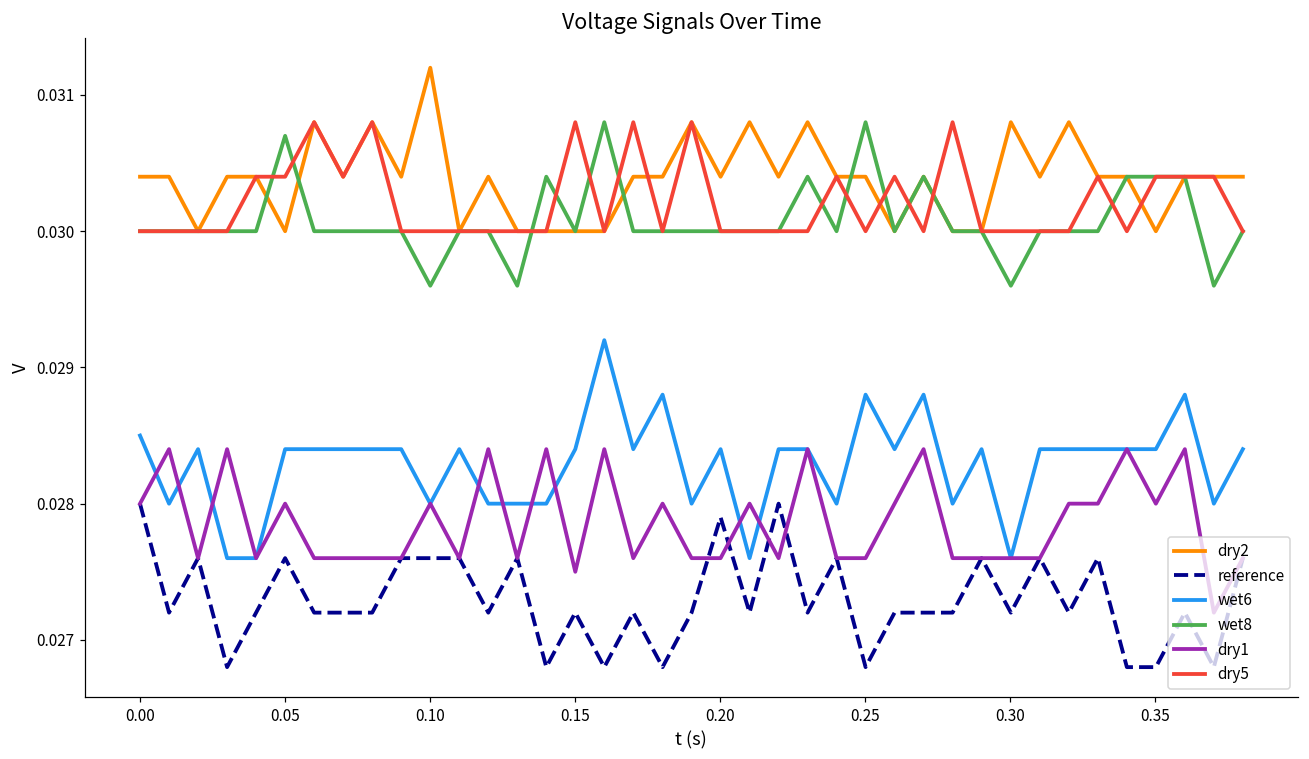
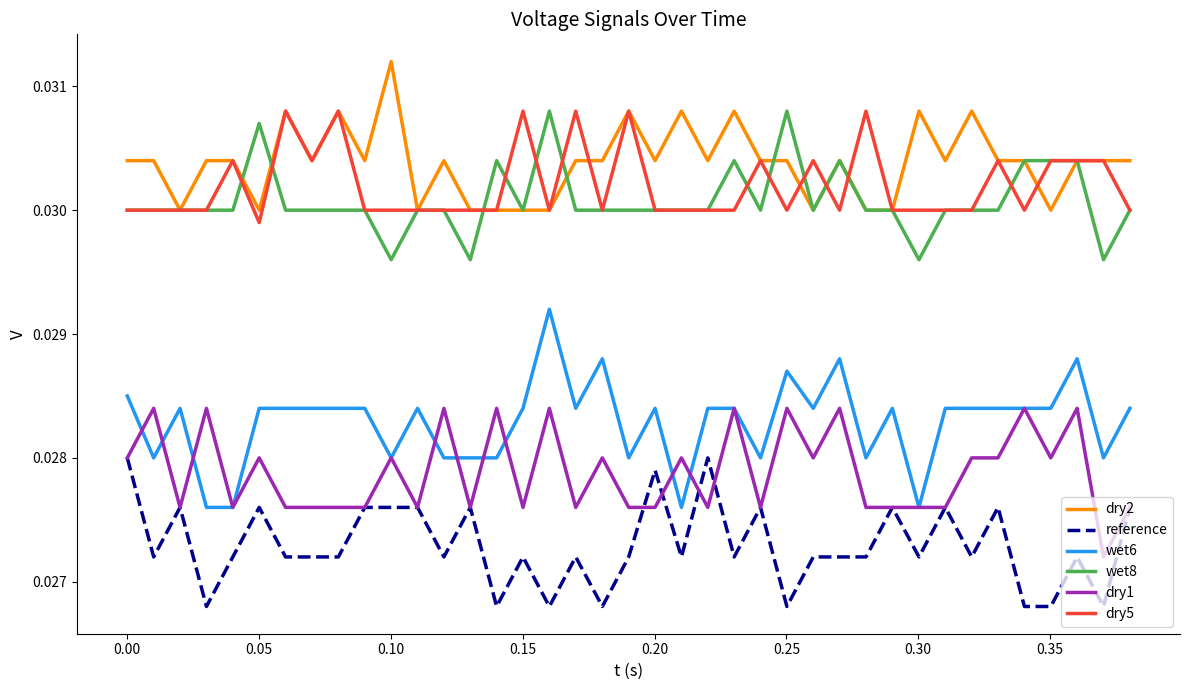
dry5, 0.05: 0.0304 -> 0.0299
dry1, 0.15: 0.0275 -> 0.0276
wet6, 0.25: 0.0288 -> 0.0287
dry1, 0.25: 0.0276 -> 0.0284
